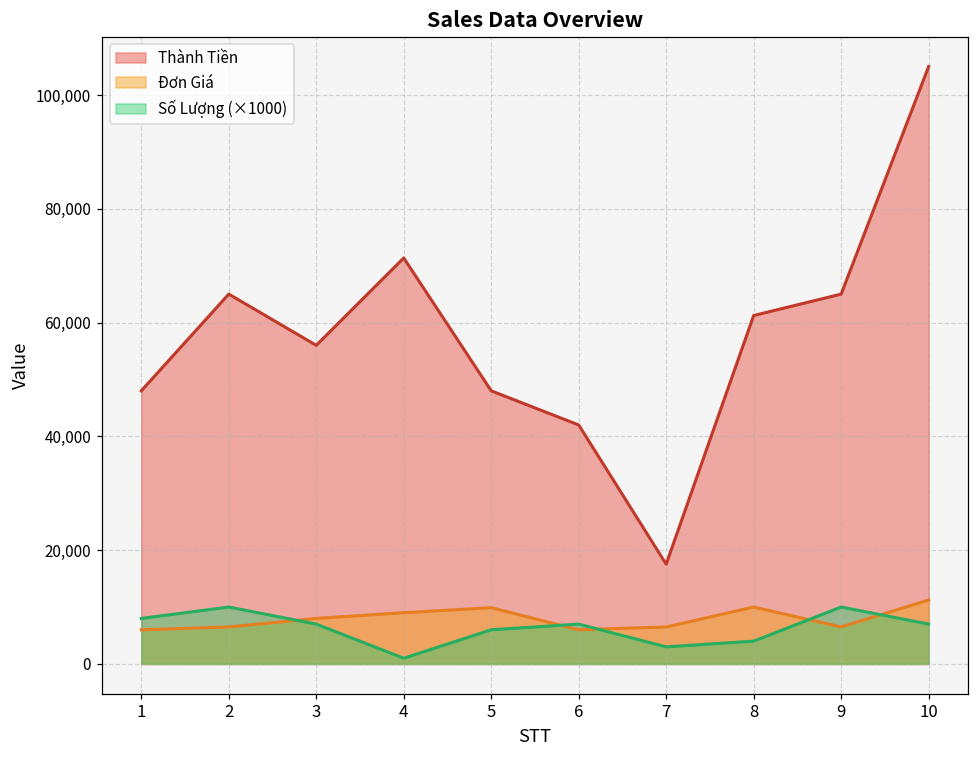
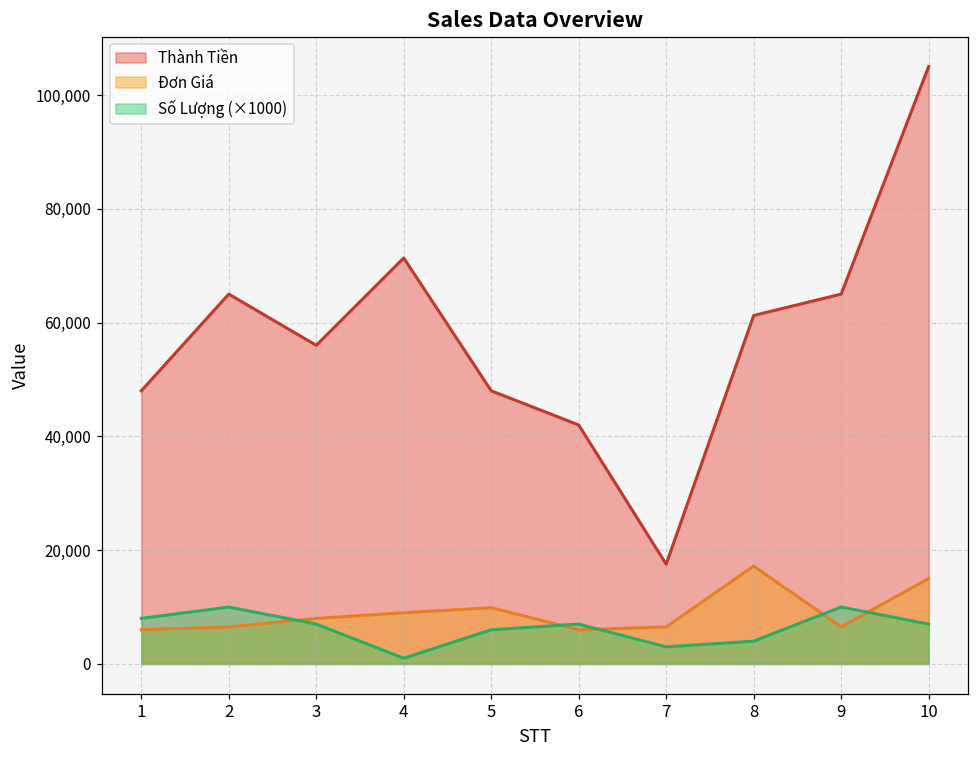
Đơn Giá, 8: 10,000 -> 17,000
Đơn Giá, 10: 11,000 -> 15,000
